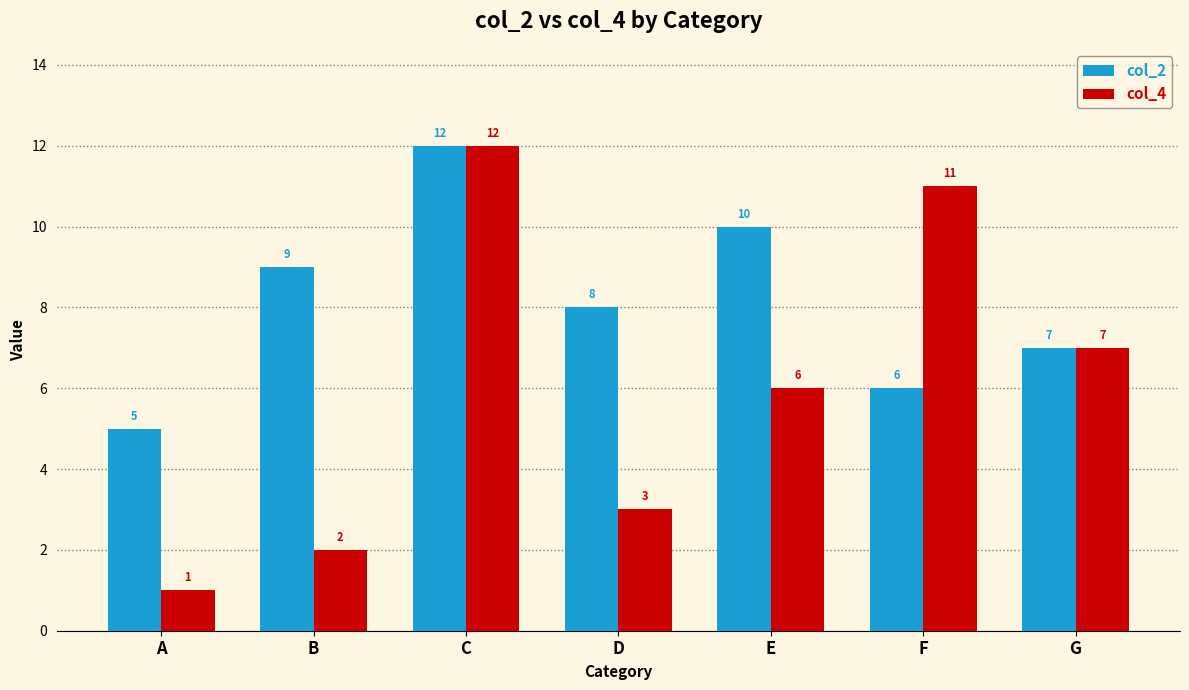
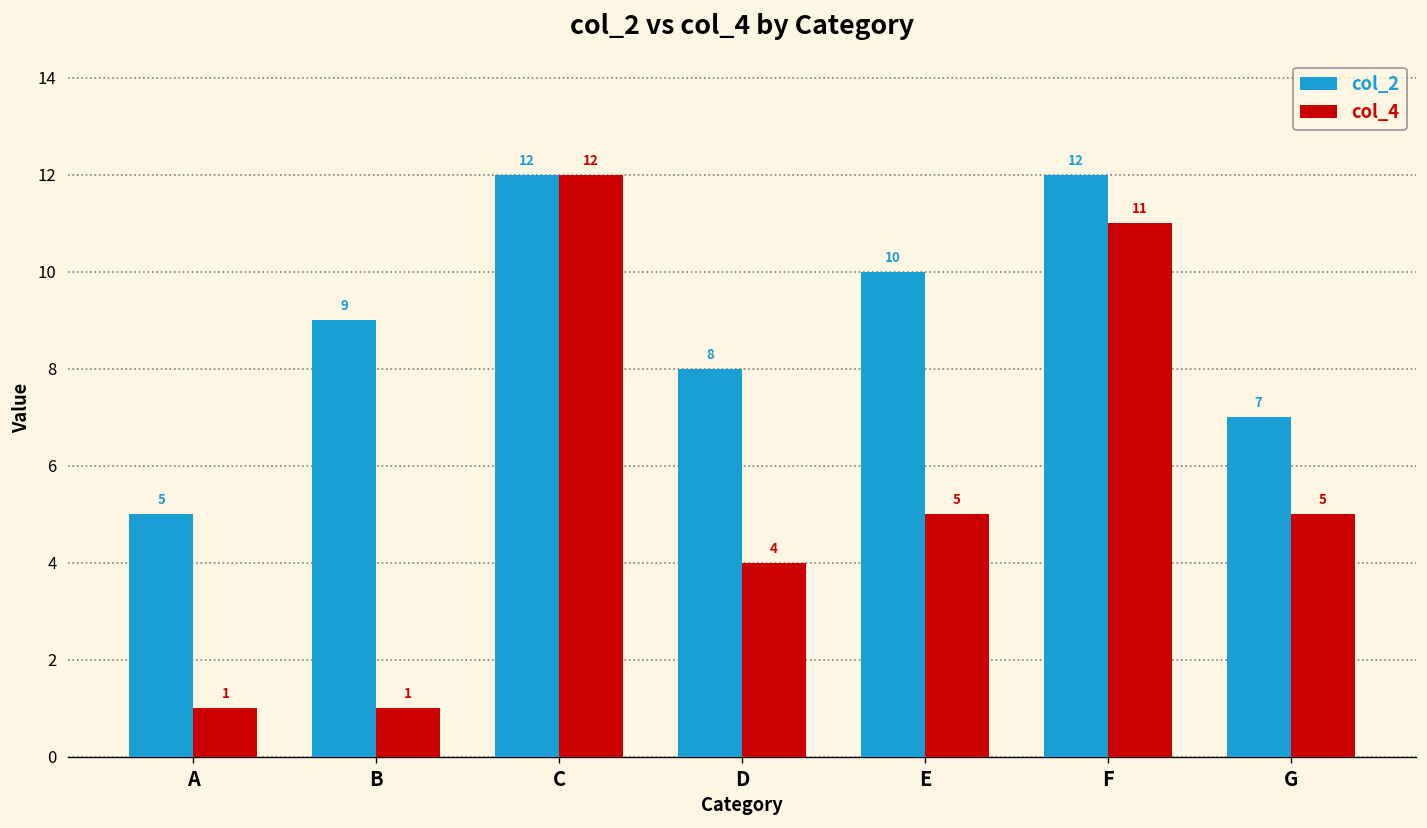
col_4, B: 2 -> 1
col_4, D: 3 -> 4
col_4, E: 6 -> 5
col_2, F: 6 -> 12
col_4, G: 7 -> 5
